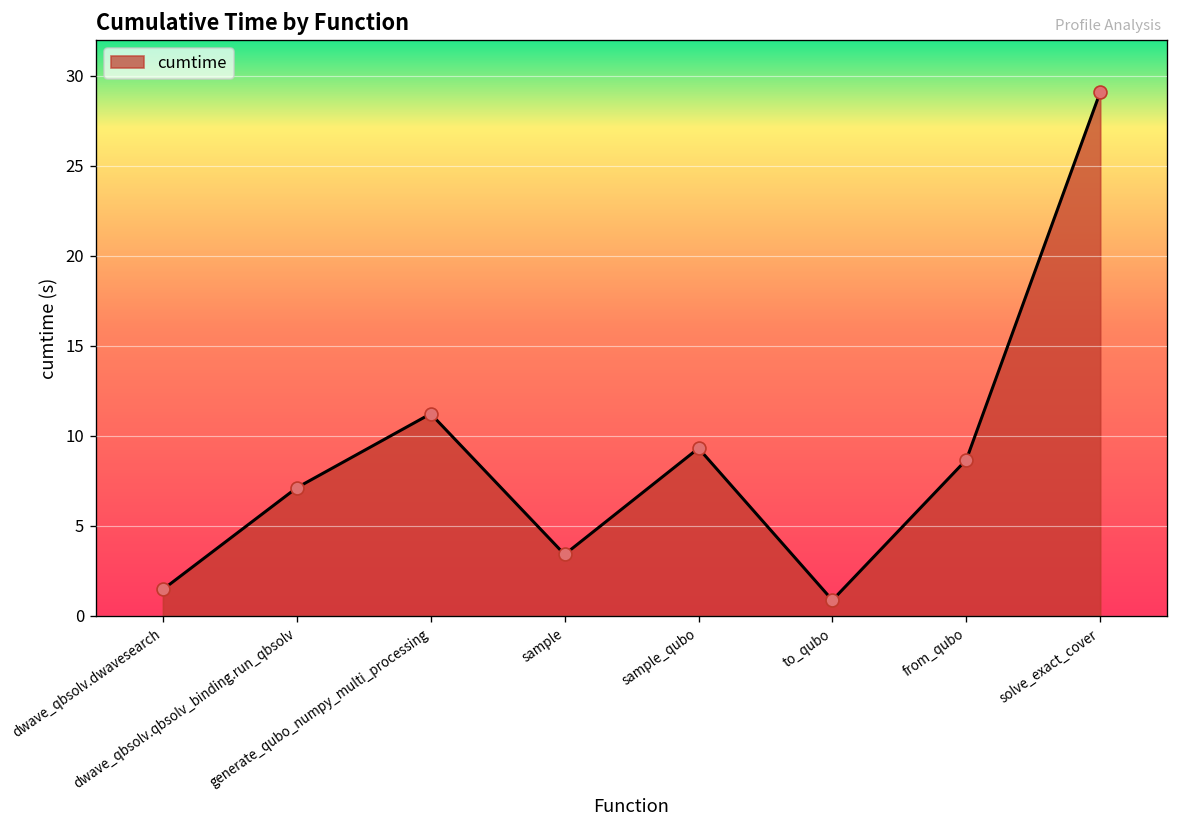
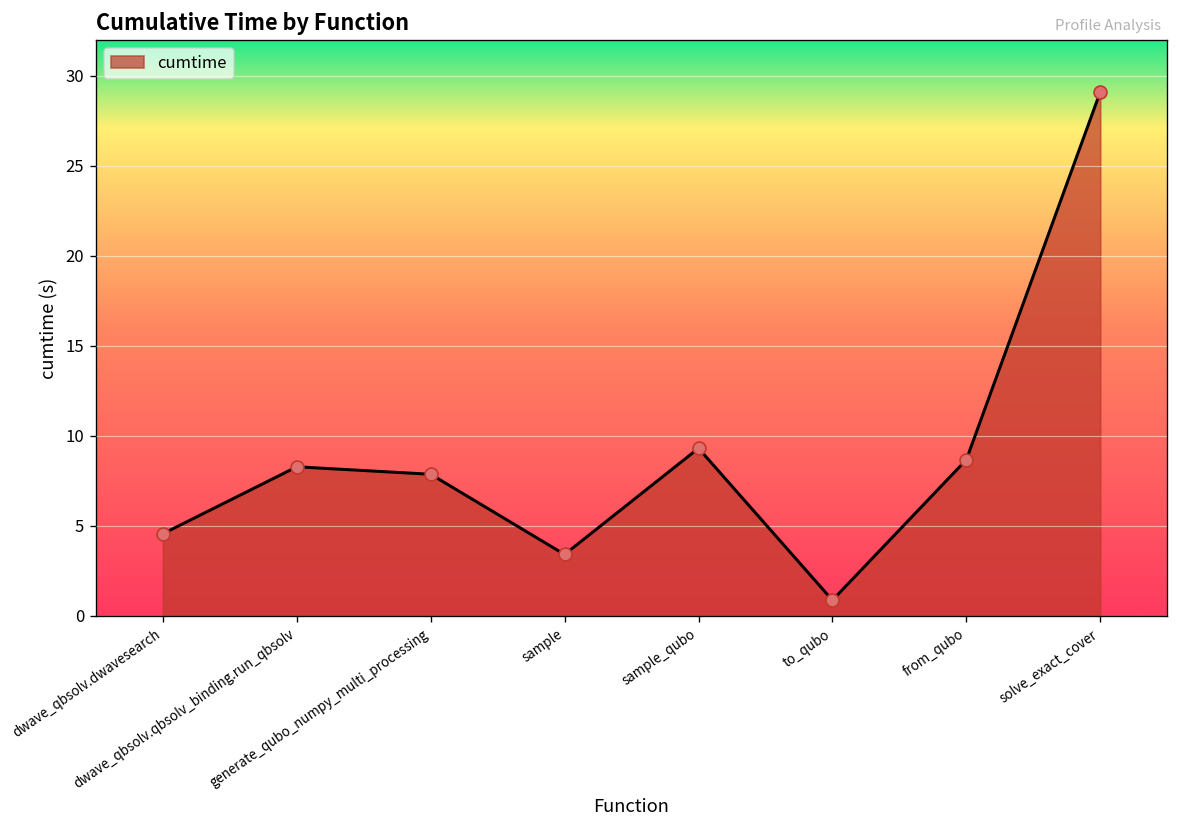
dwave_qbsolv.dwavesearch: 1.5 -> 4.6
dwave_qbsolv.qbsolv_binding.run_qbsolv: 7.1 -> 8.3
generate_qubo_numpy_multi_processing: 11.2 -> 7.9
